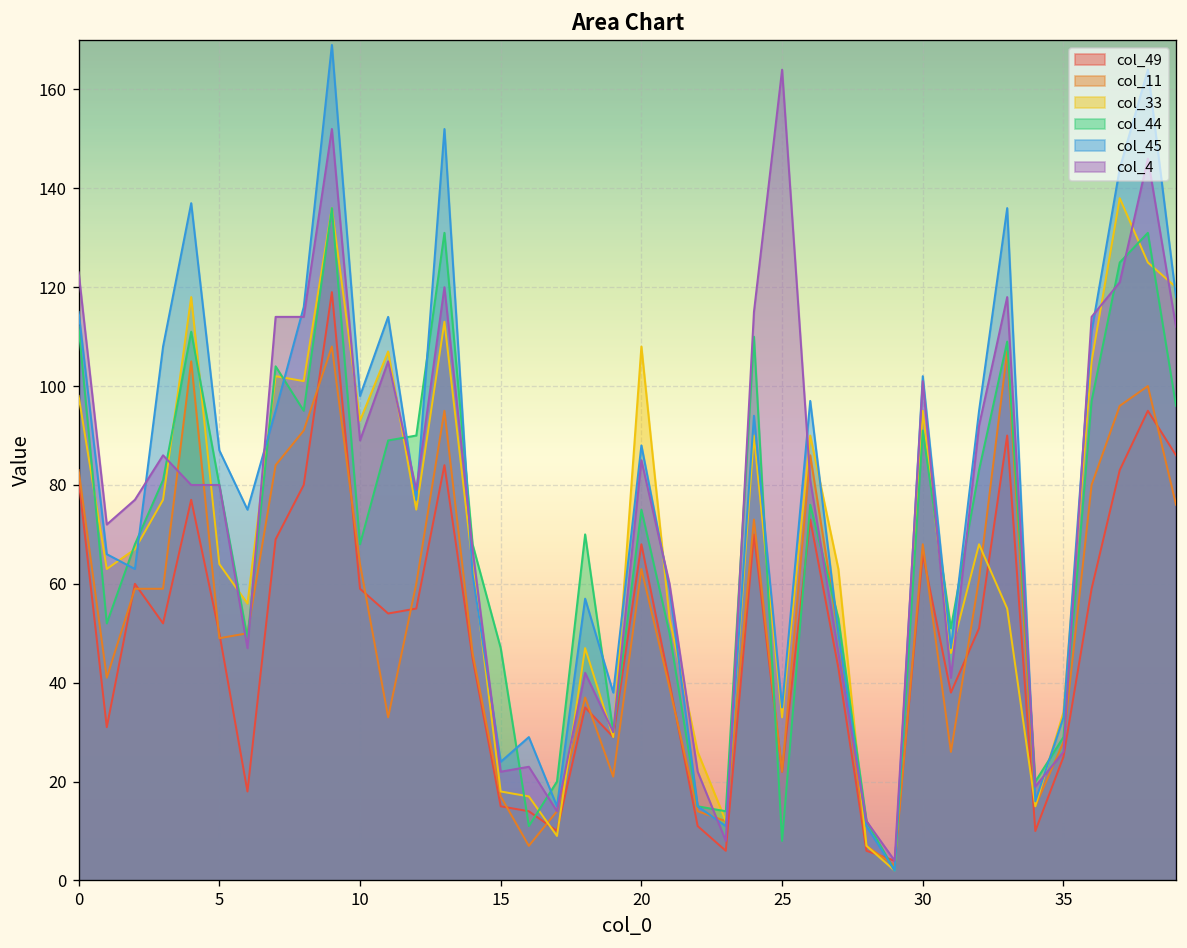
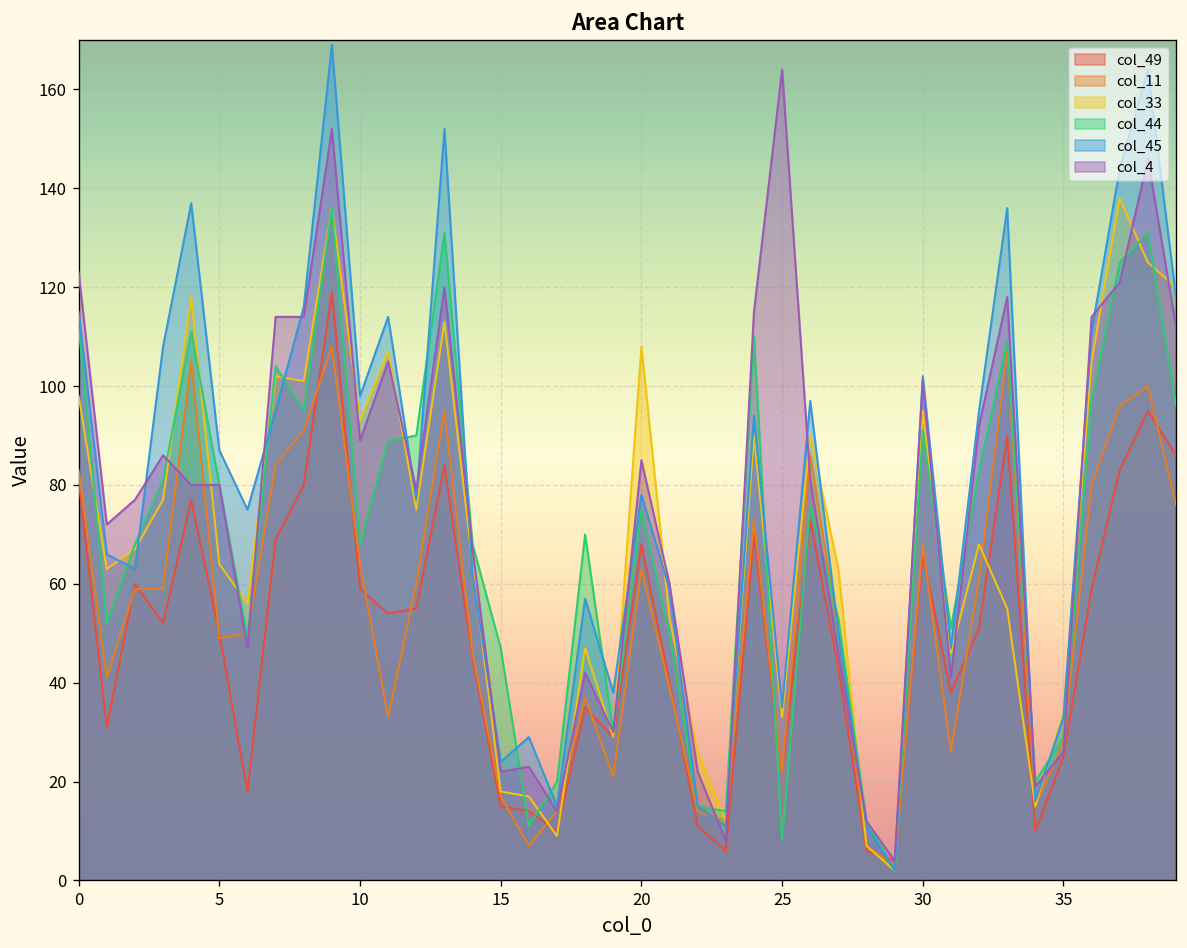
col_45, 20: 88 -> 78
